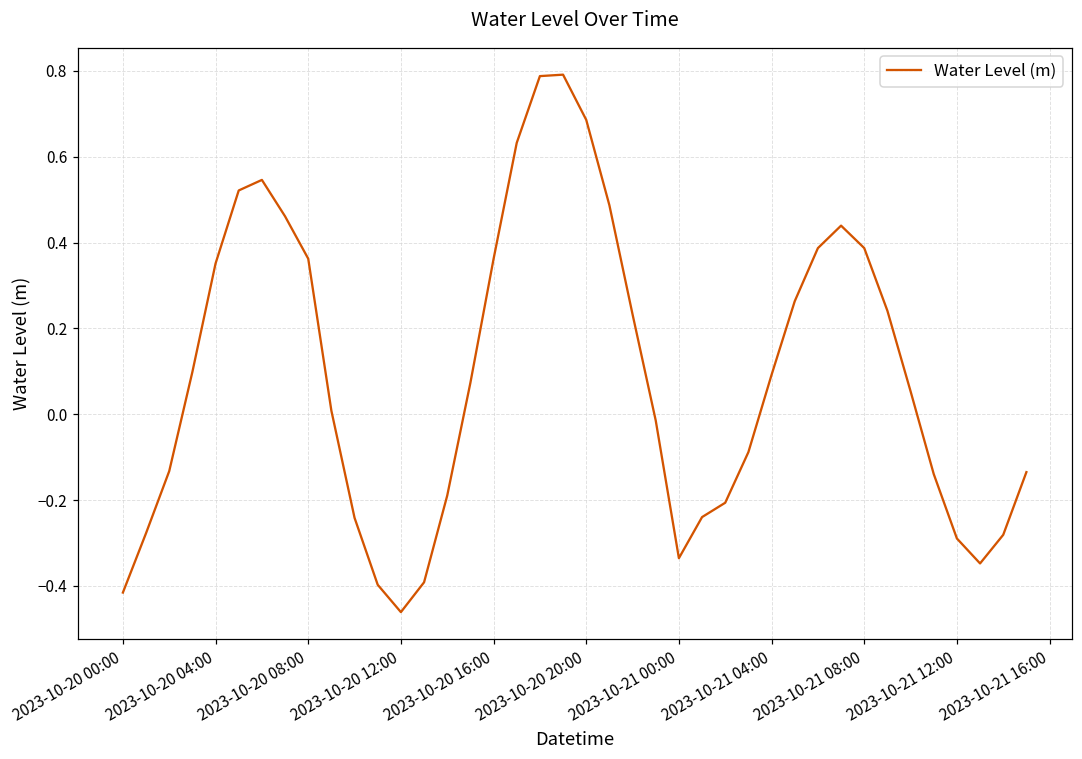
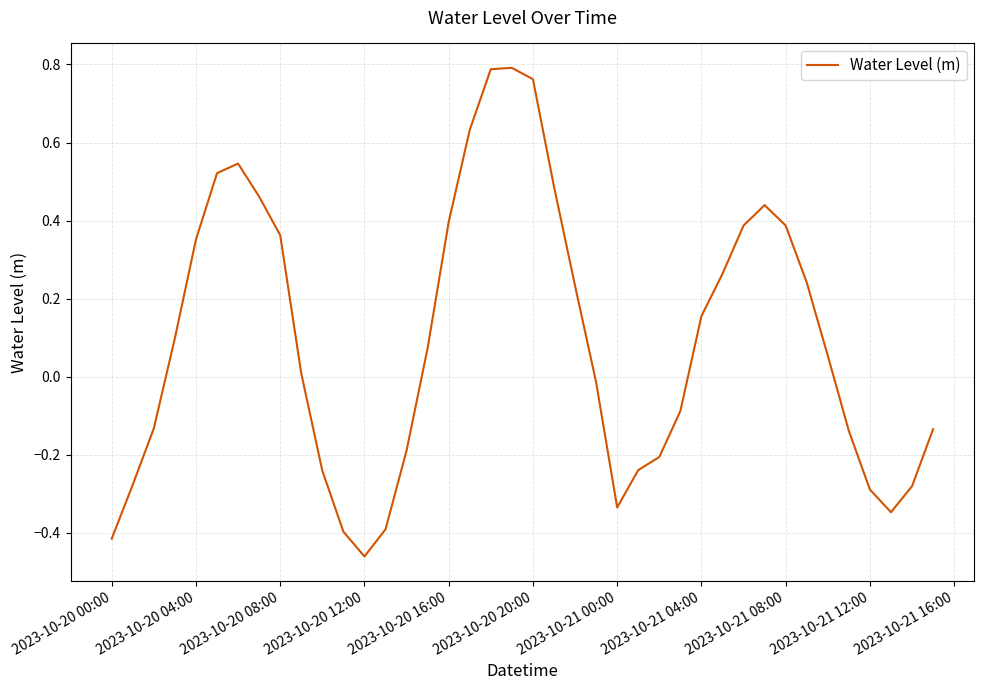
2023-10-20 16:00: 0.36 -> 0.40
2023-10-20 20:00: 0.69 -> 0.76
2023-10-21 04:00: 0.09 -> 0.15
